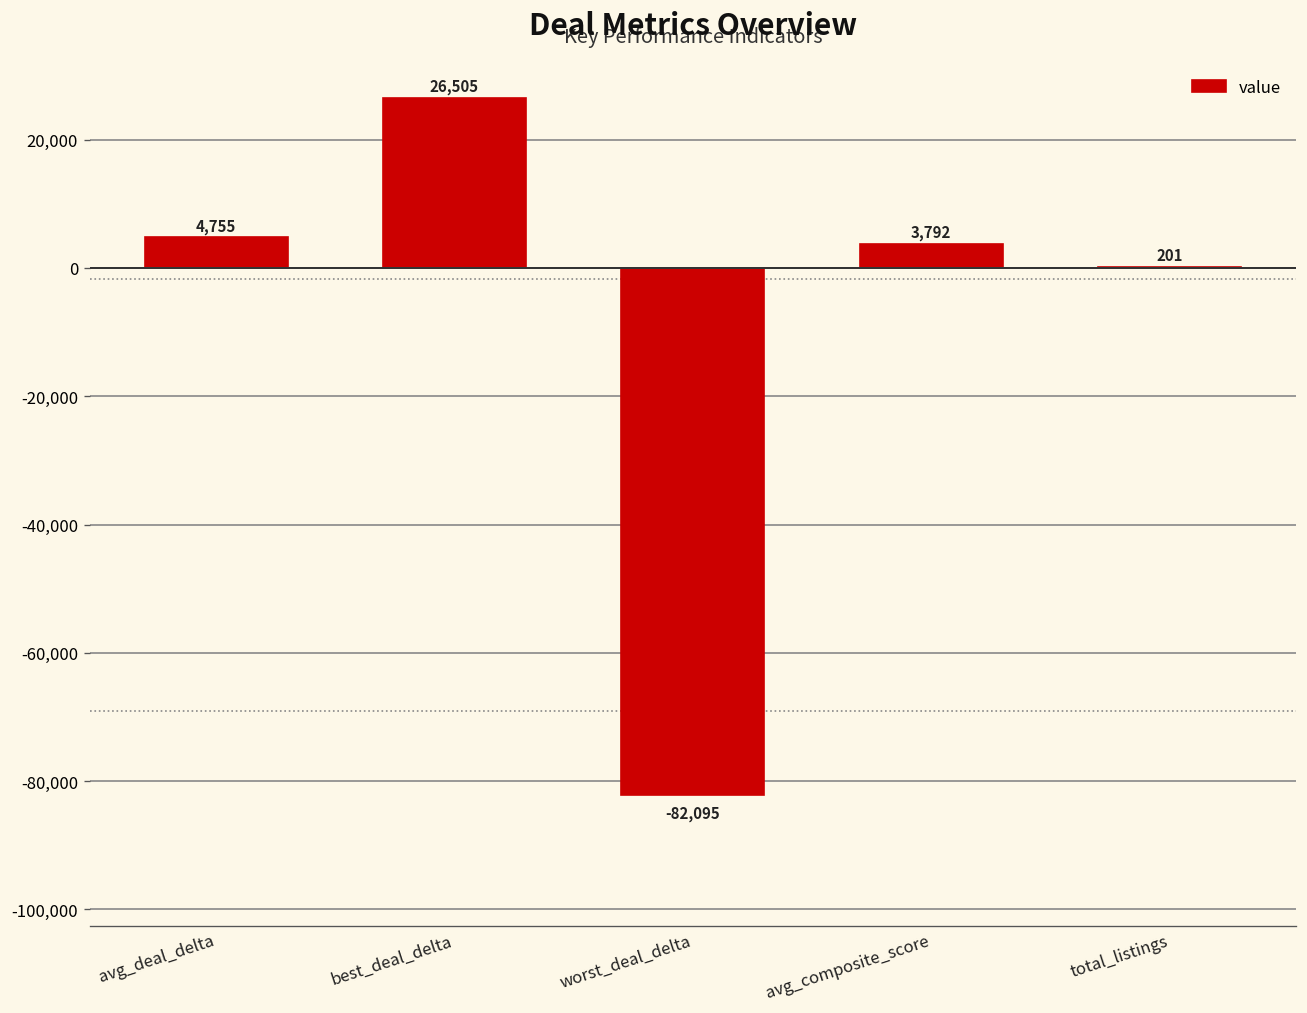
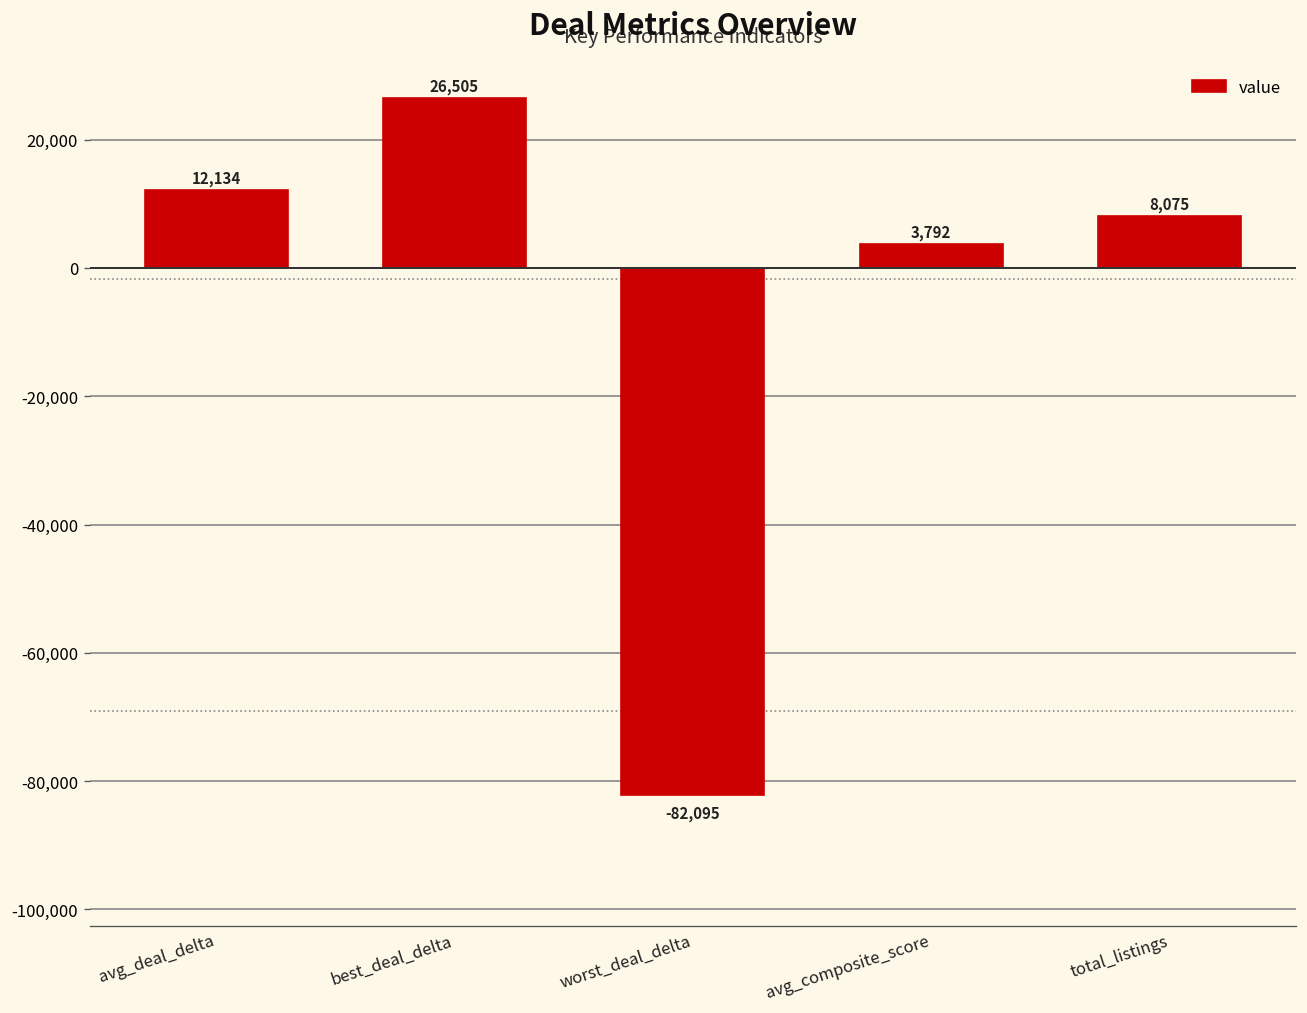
avg_deal_delta: 4,755 -> 12,134
total_listings: 201 -> 8,075
